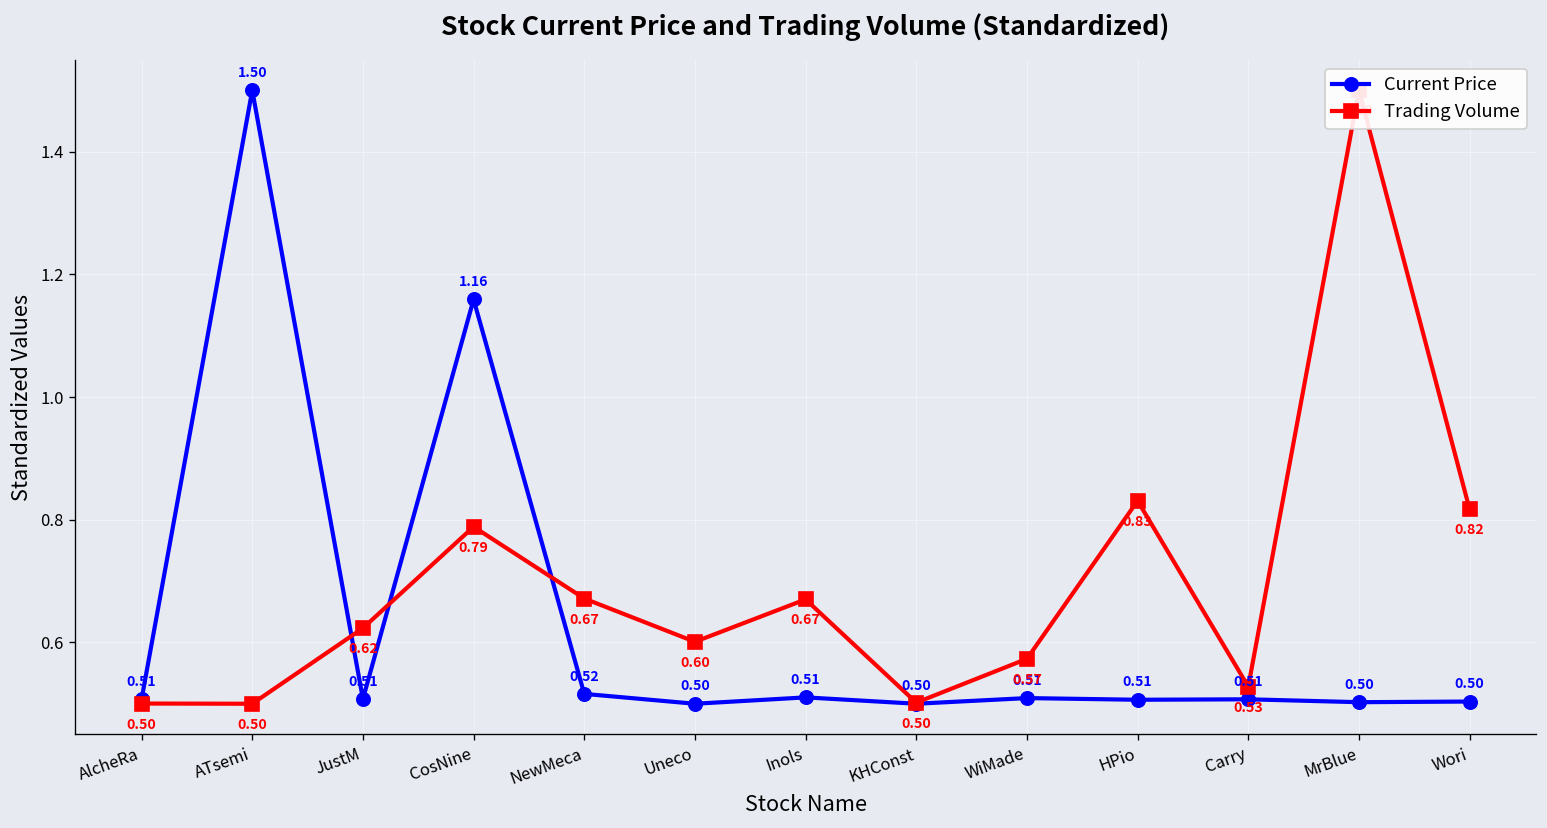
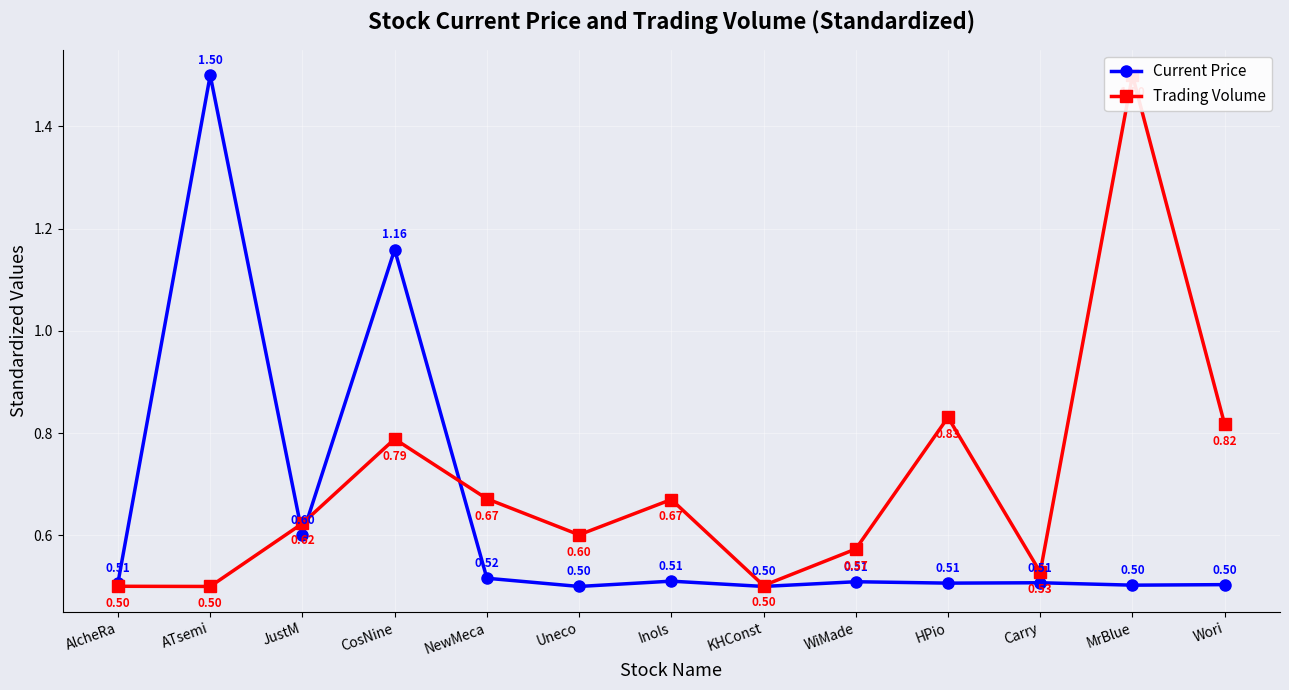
Current Price, JustM: 0.51 -> 0.60
